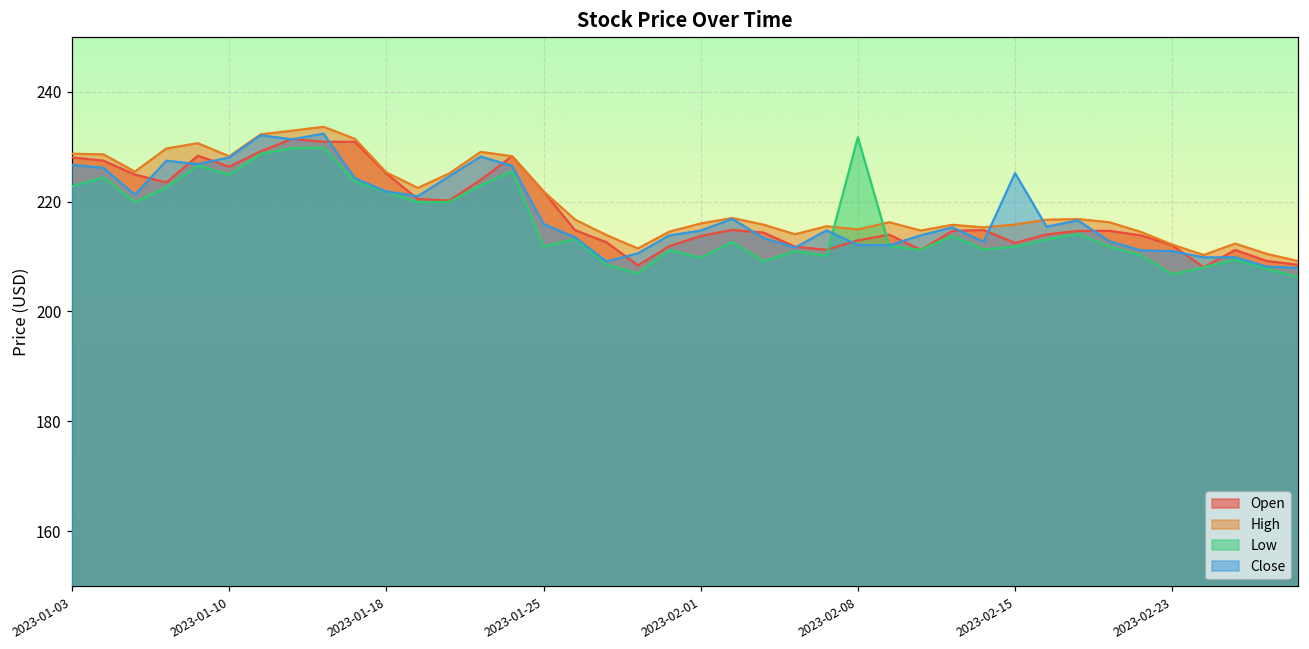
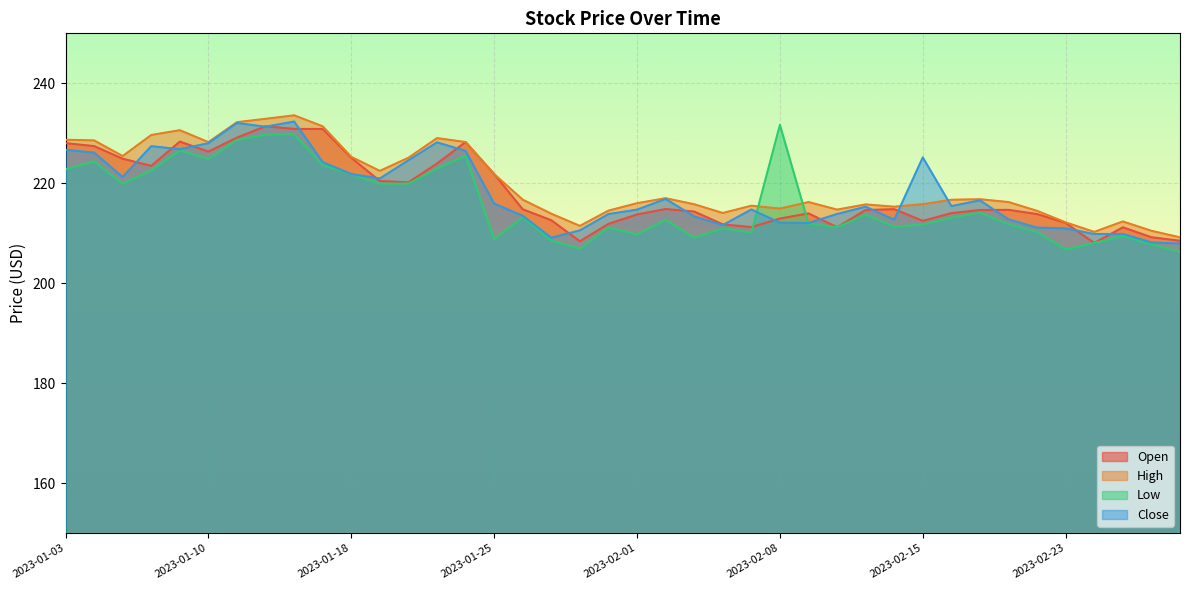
Low, 2023-01-25: 212 -> 209
